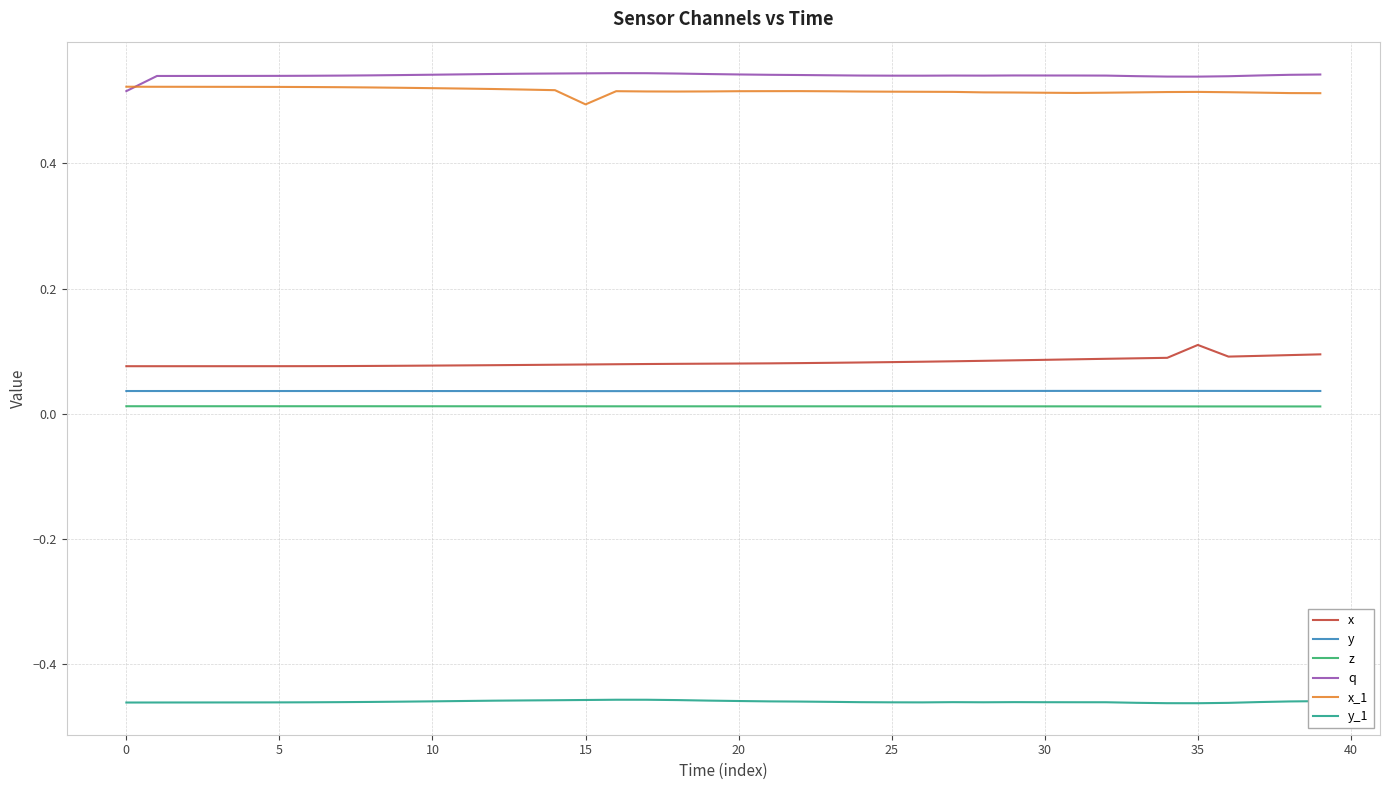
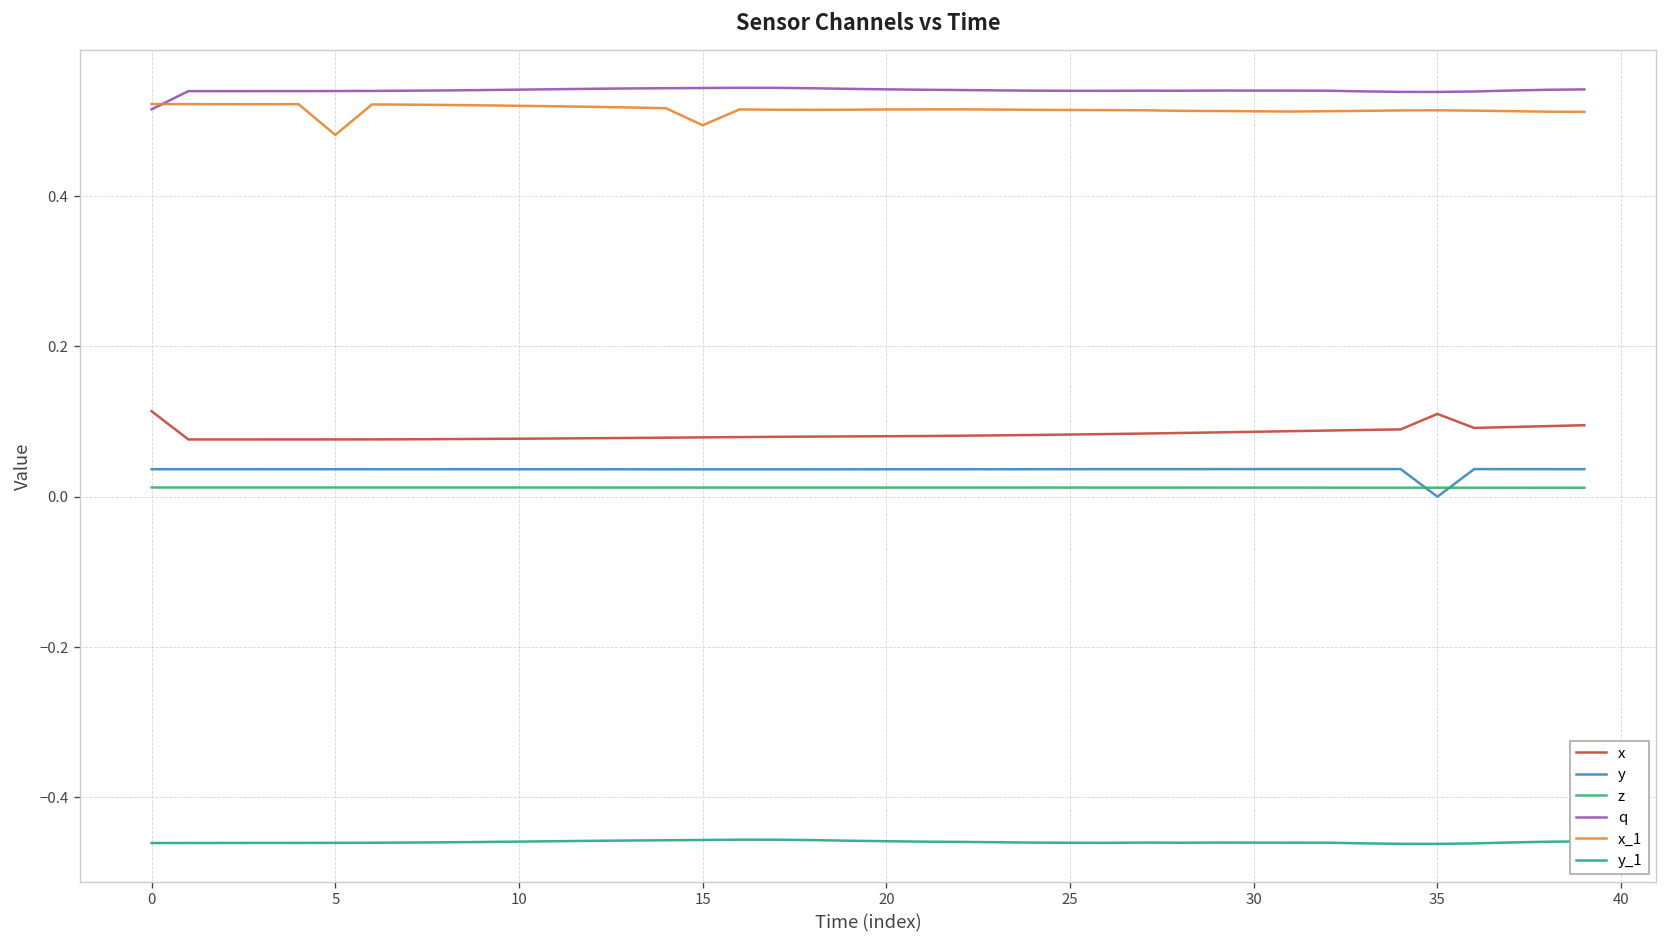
x, 0: 0.08 -> 0.11
x_1, 5: 0.52 -> 0.48
y, 35: 0.04 -> 0.00
